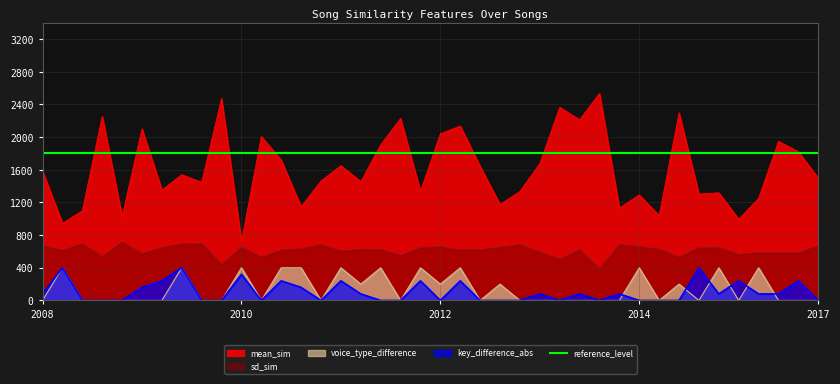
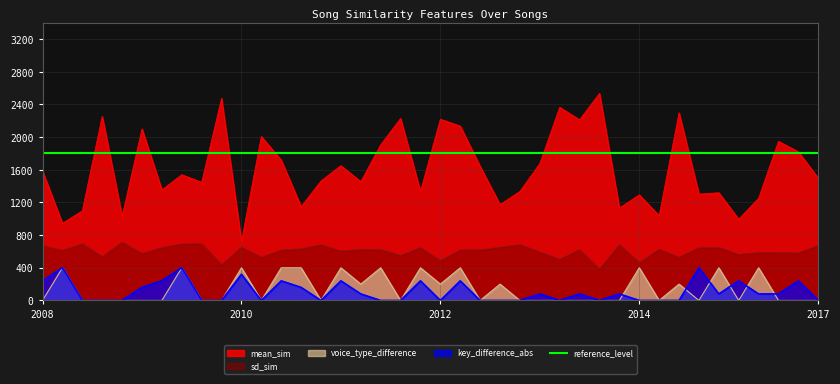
key_difference_abs, 2008: 100 -> 200
mean_sim, 2012: 2000 -> 2200
sd_sim, 2012: 700 -> 500
sd_sim, 2014: 700 -> 500
